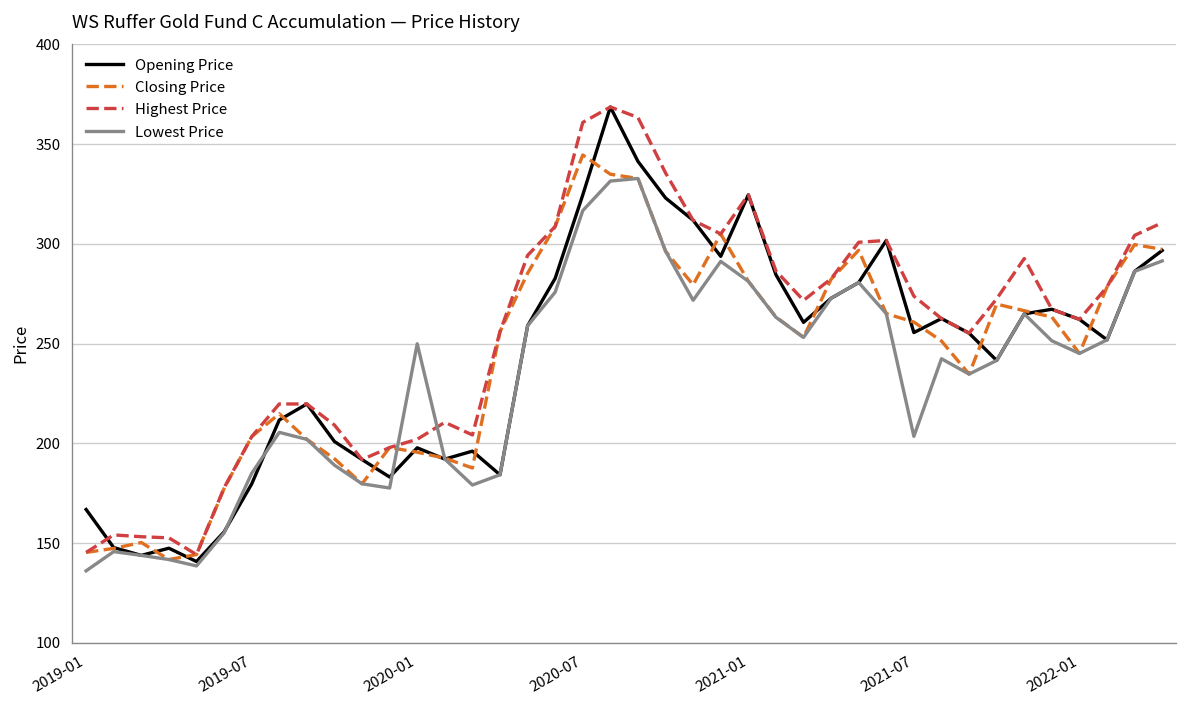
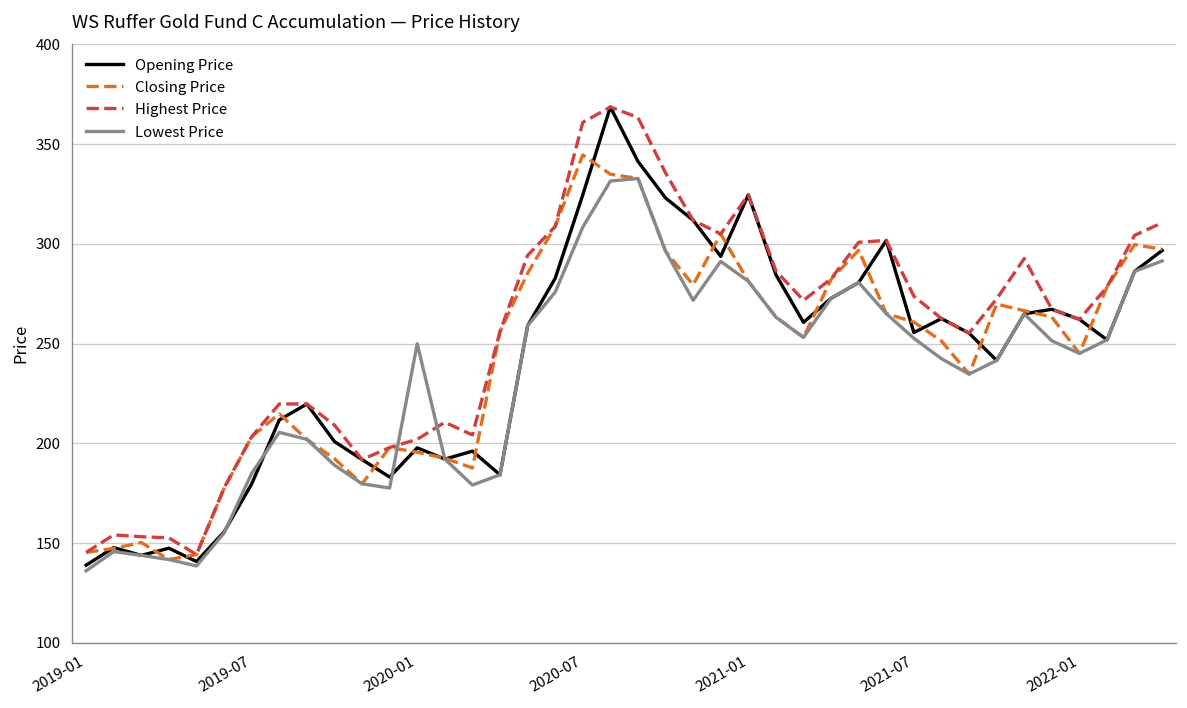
Opening Price, 2019-01: 167 -> 139
Lowest Price, 2020-07: 317 -> 308
Lowest Price, 2021-07: 204 -> 253
